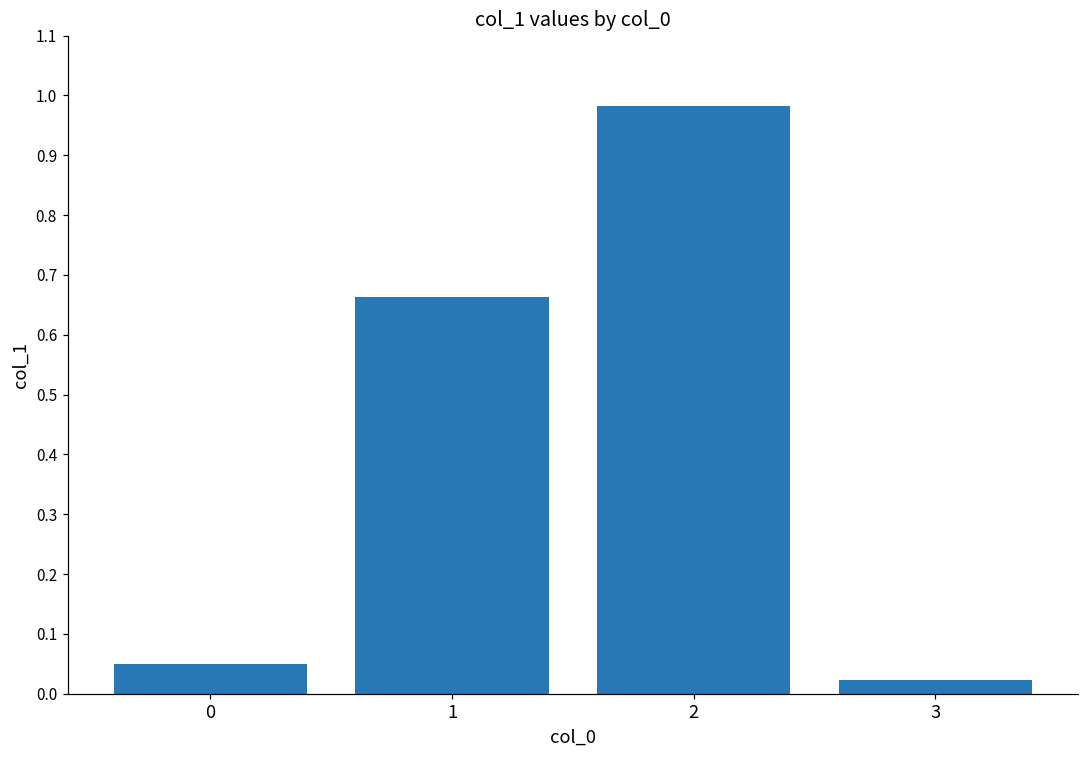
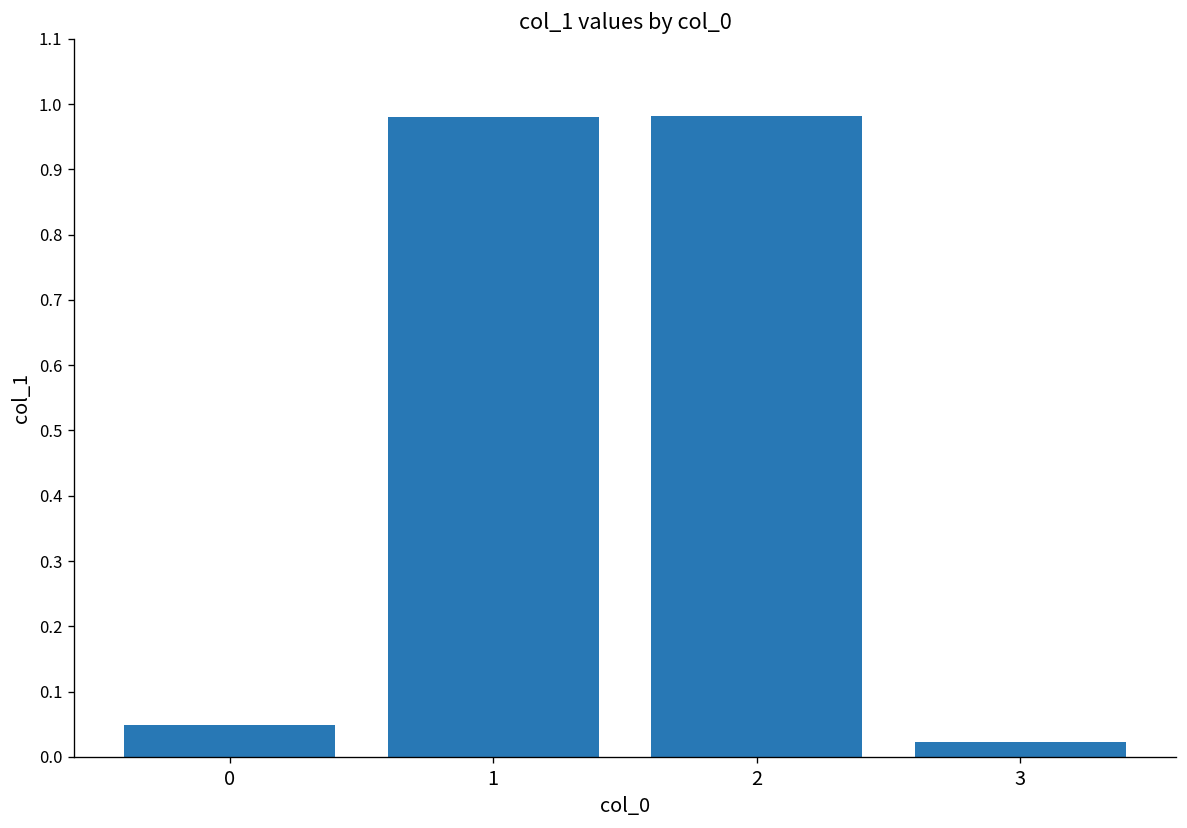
1: 0.66 -> 0.98
